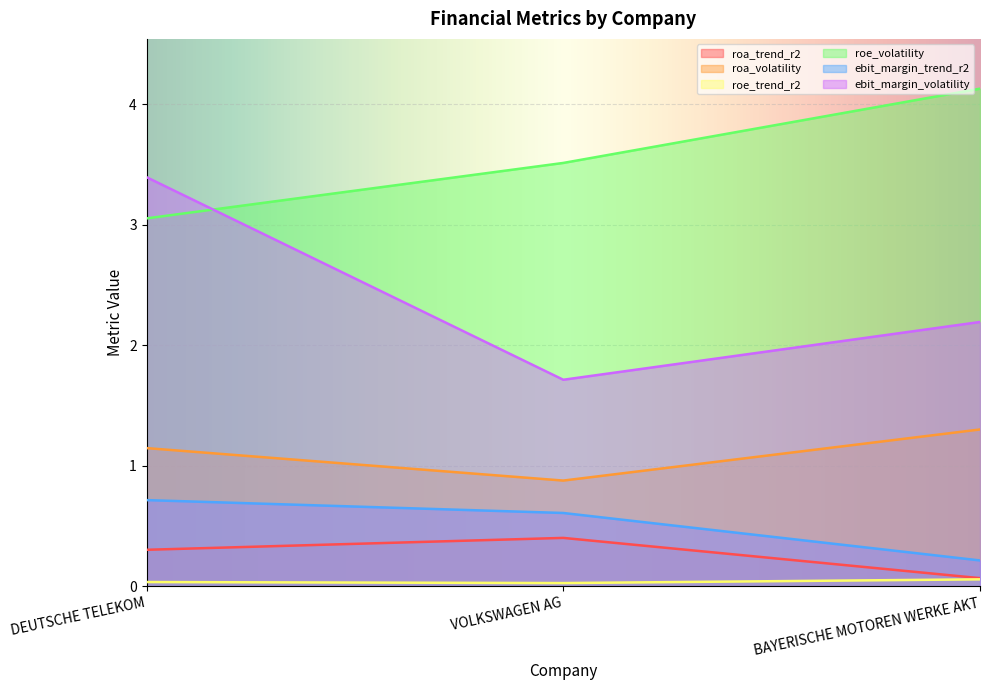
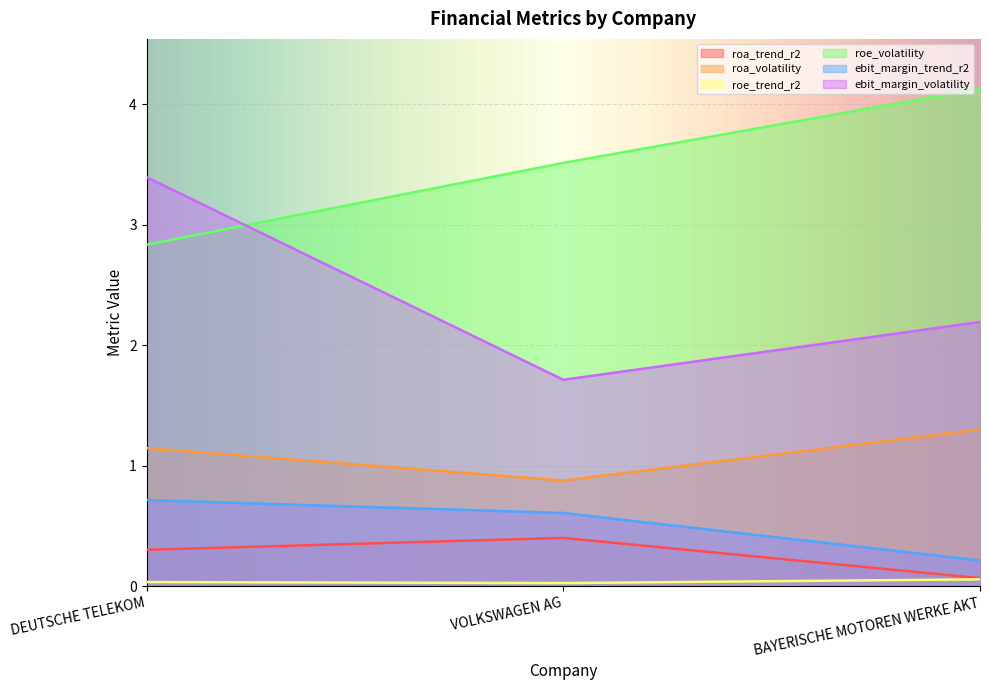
roe_volatility, DEUTSCHE TELEKOM: 3.05 -> 2.84
